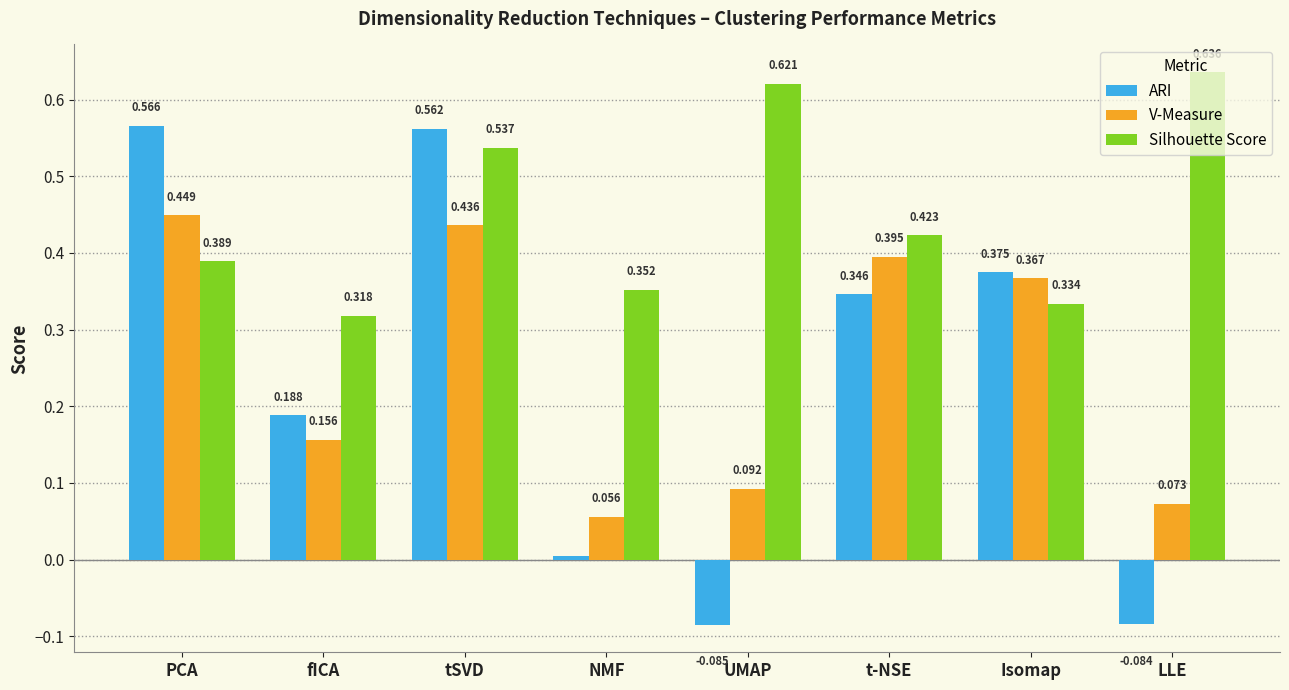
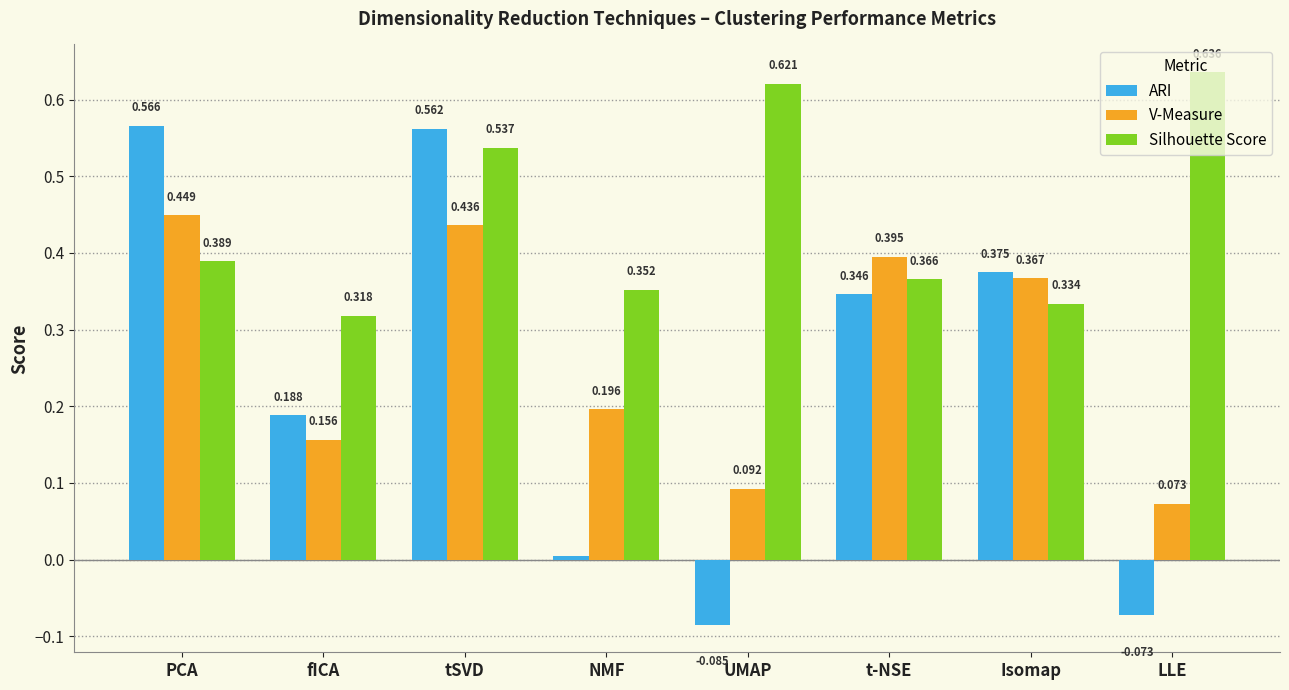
V-Measure, NMF: 0.056 -> 0.196
Silhouette Score, t-NSE: 0.423 -> 0.366
ARI, LLE: -0.084 -> -0.073
